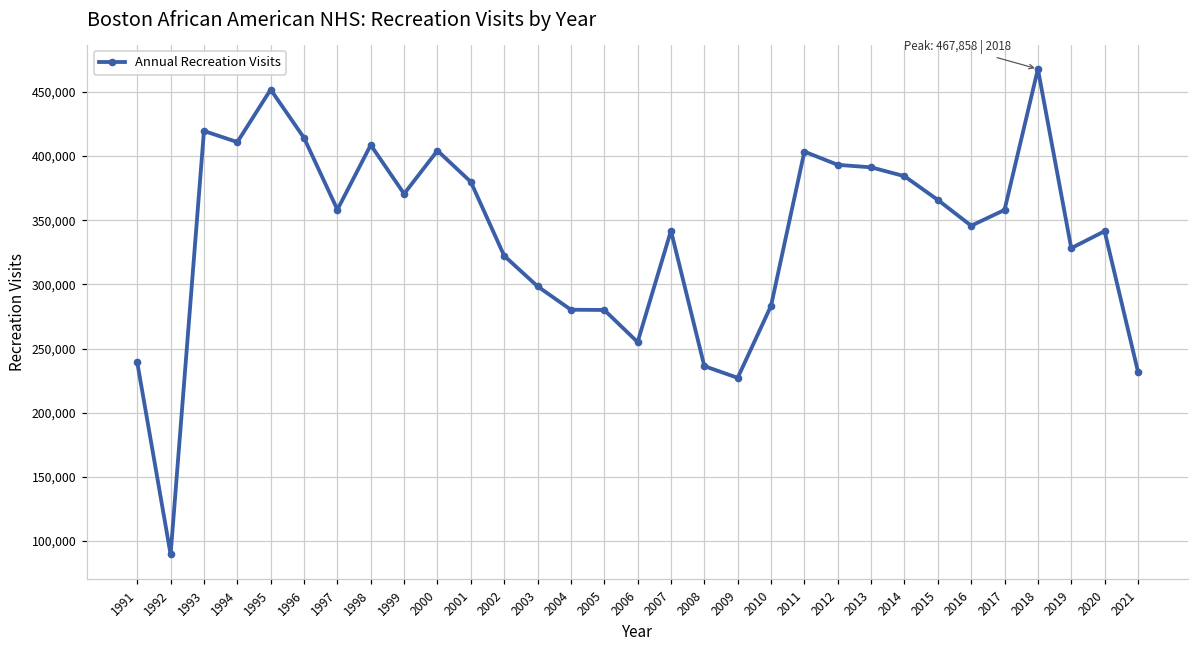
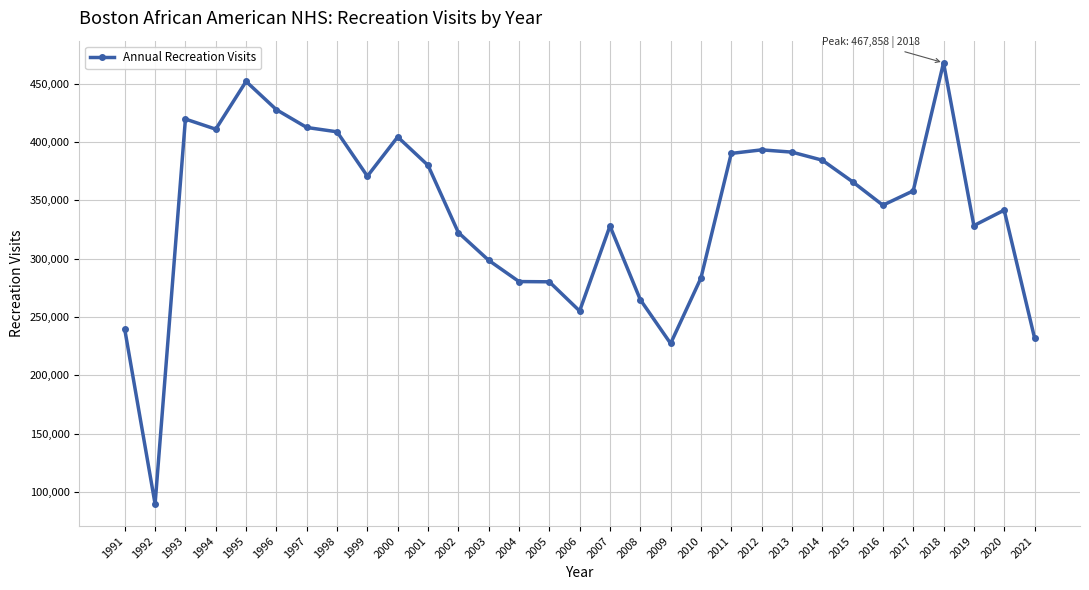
1996: 414,000 -> 428,000
1997: 358,000 -> 412,000
2007: 342,000 -> 328,000
2008: 236,000 -> 265,000
2011: 403,000 -> 390,000
